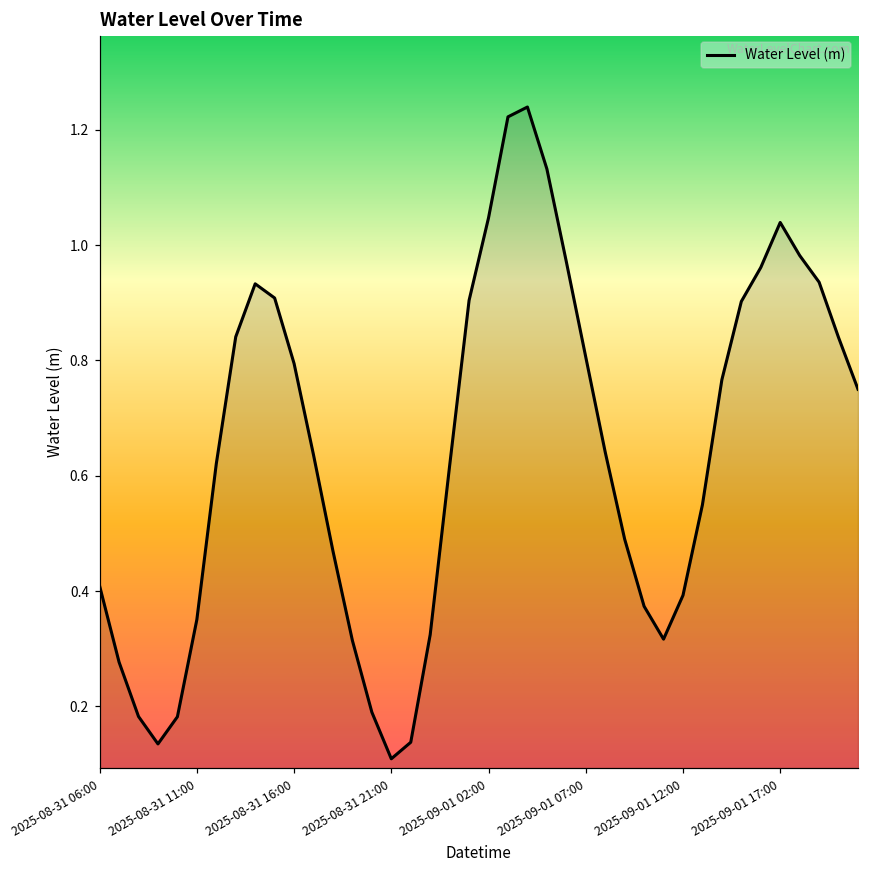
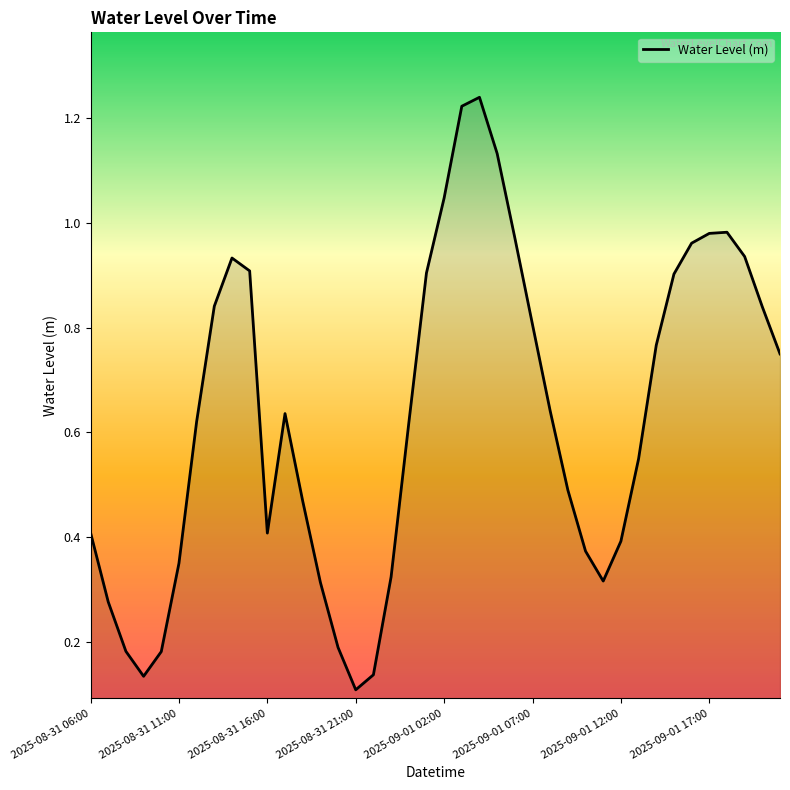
2025-08-31 16:00: 0.79 -> 0.41
2025-09-01 17:00: 1.04 -> 0.98
